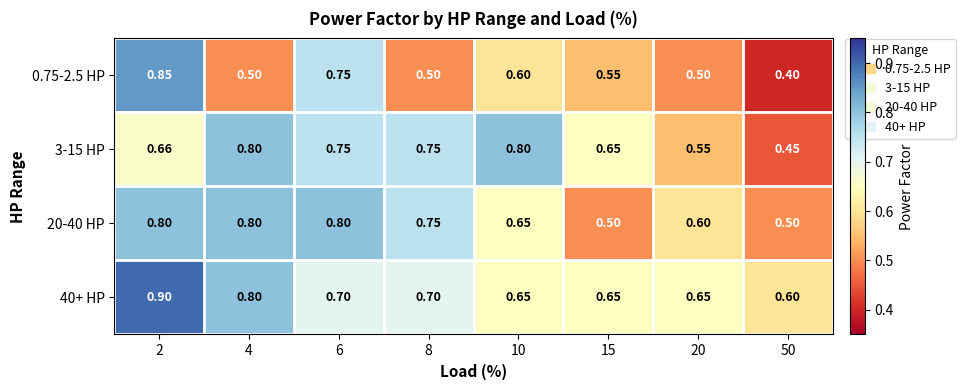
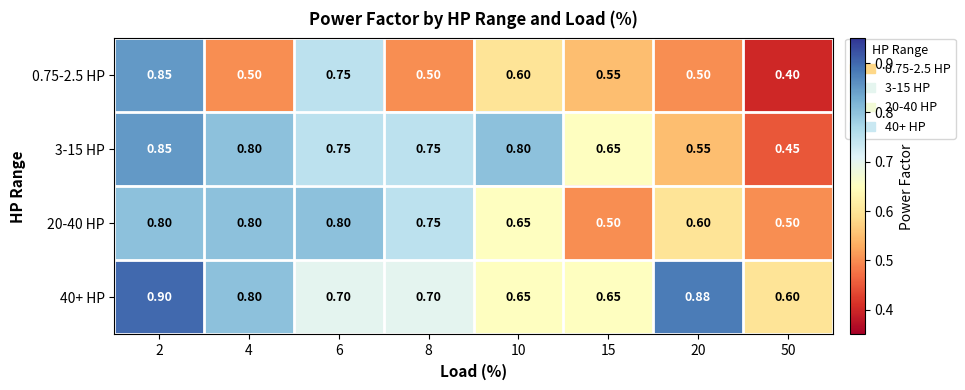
3-15 HP, 2: 0.66 -> 0.85
40+ HP, 20: 0.65 -> 0.88
